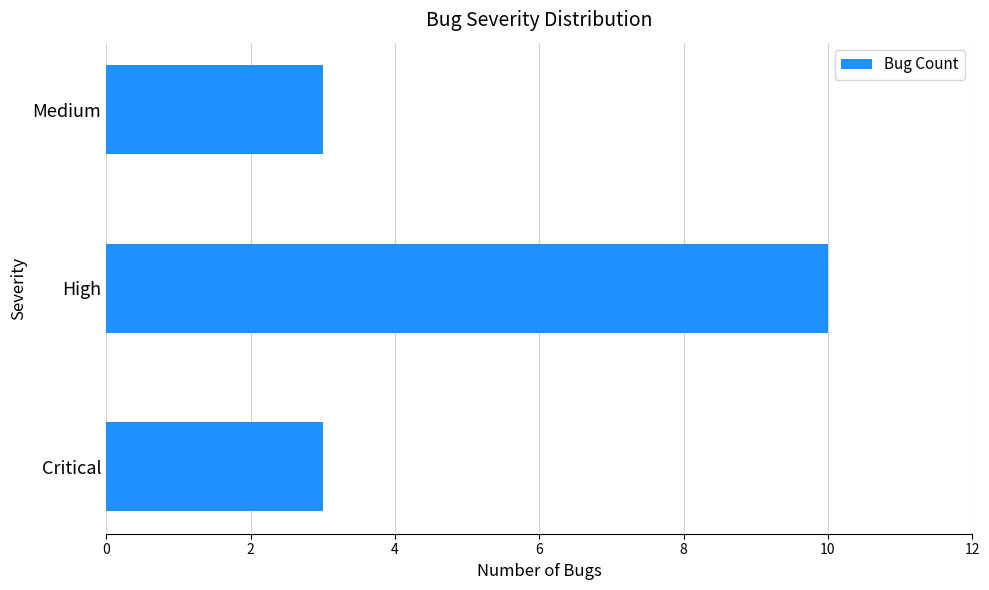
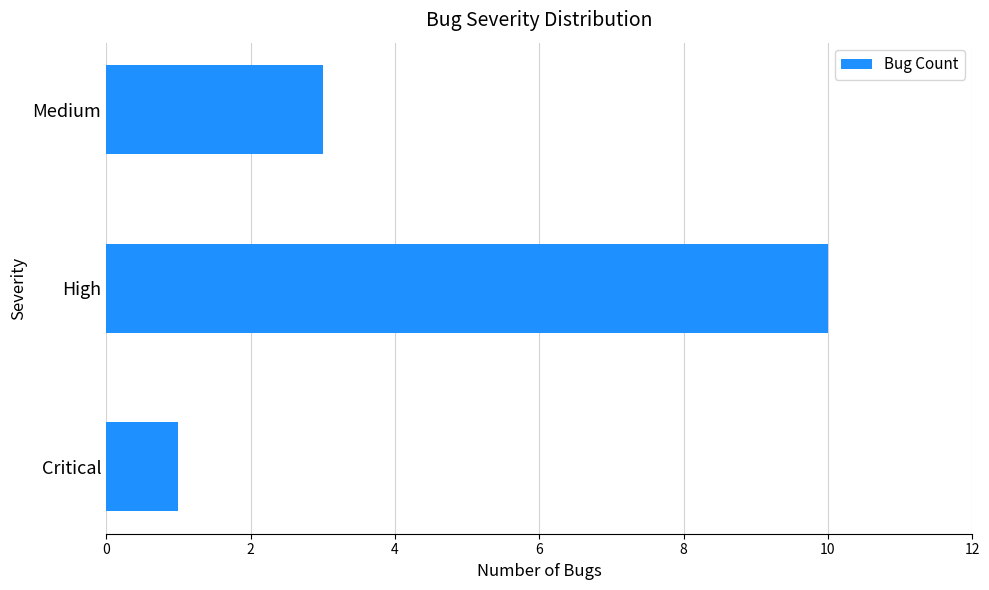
Critical: 3 -> 1
